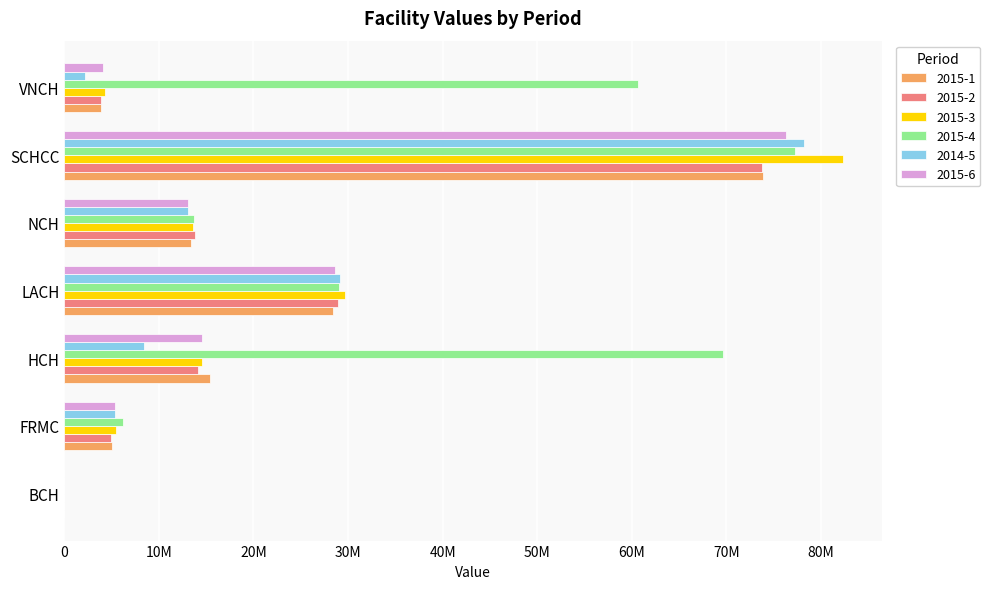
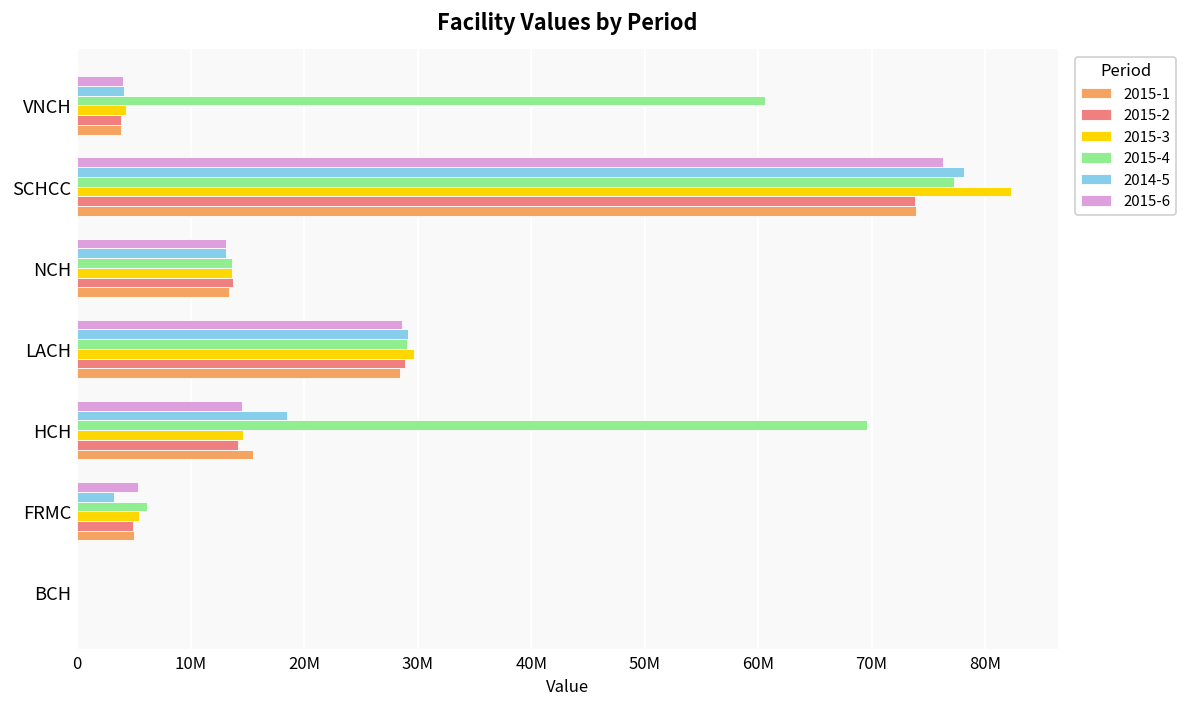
2014-5, VNCH: 2000000 -> 4000000
2014-5, HCH: 8000000 -> 18000000
2014-5, FRMC: 5000000 -> 3000000
